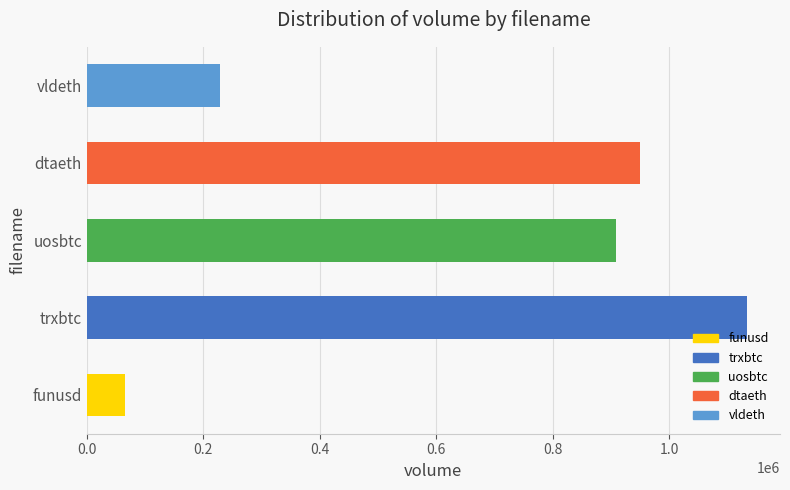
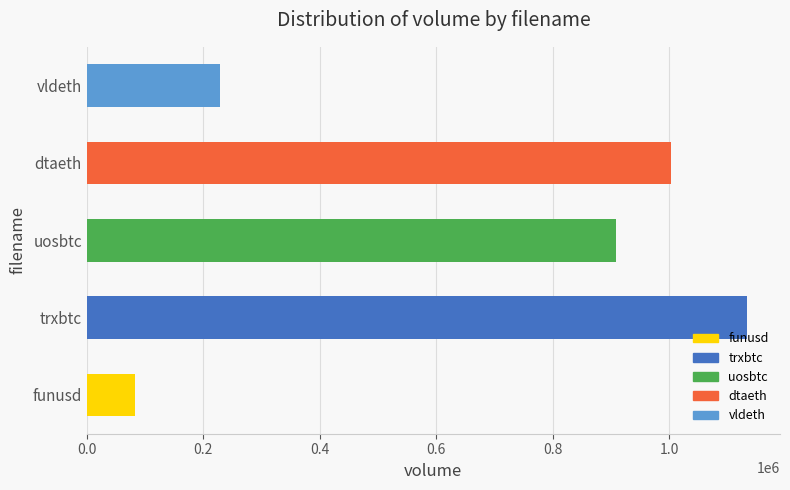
dtaeth: 950000 -> 1000000
funusd: 70000 -> 80000
